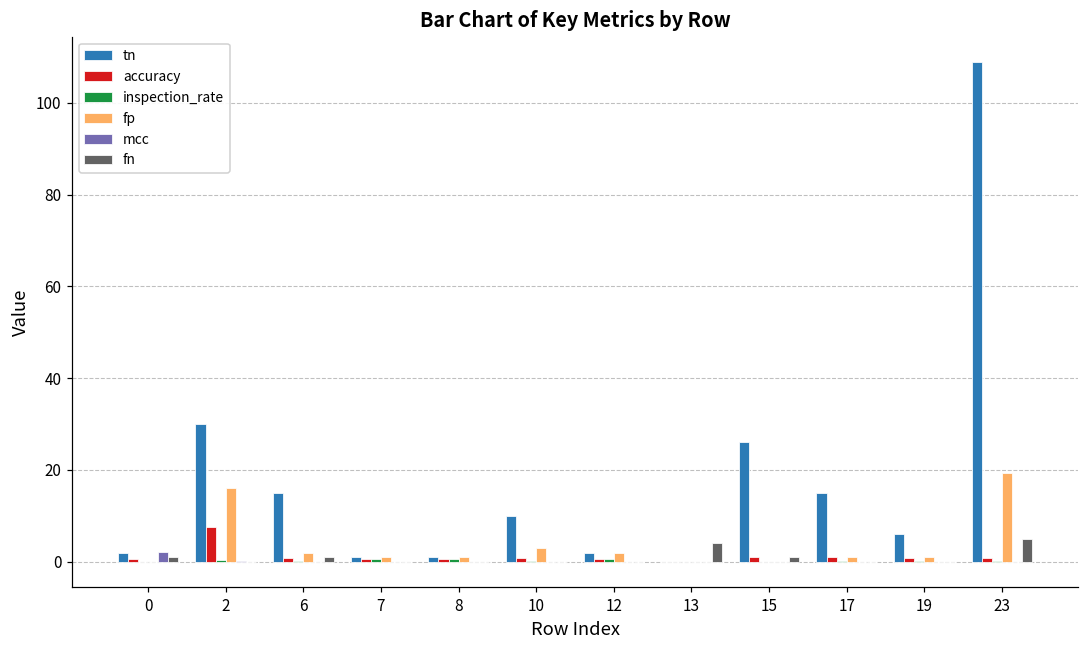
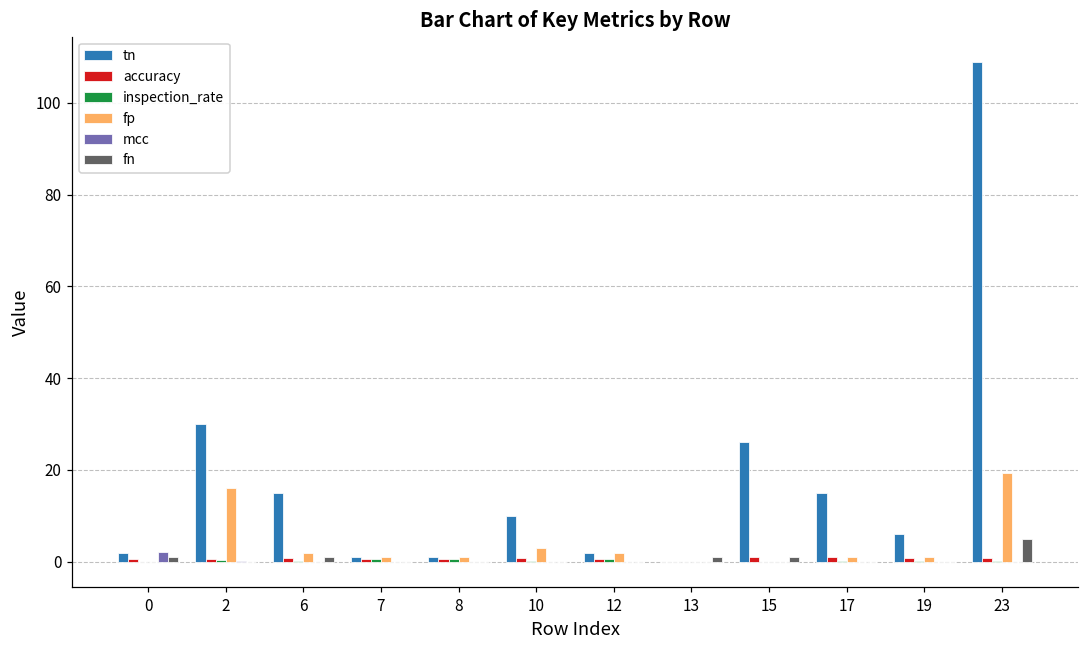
accuracy, 2: 8 -> 1
fn, 13: 4 -> 1
